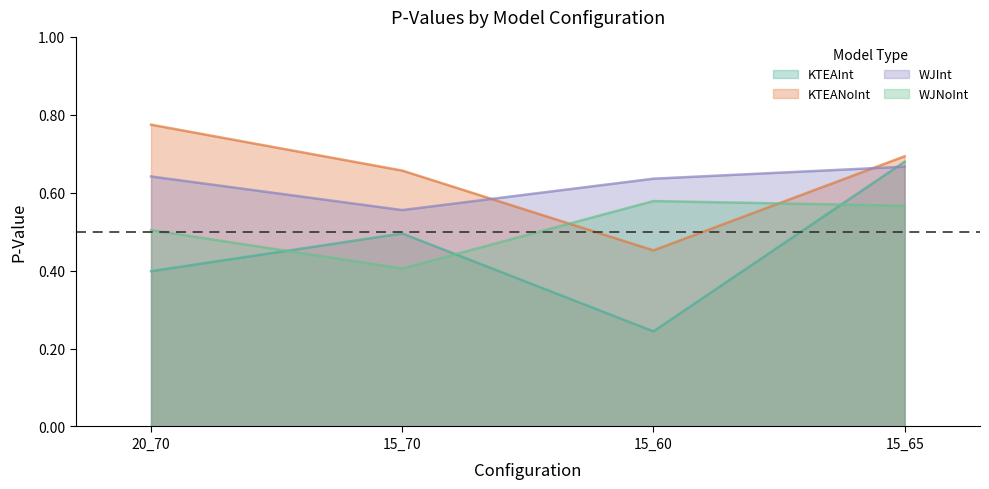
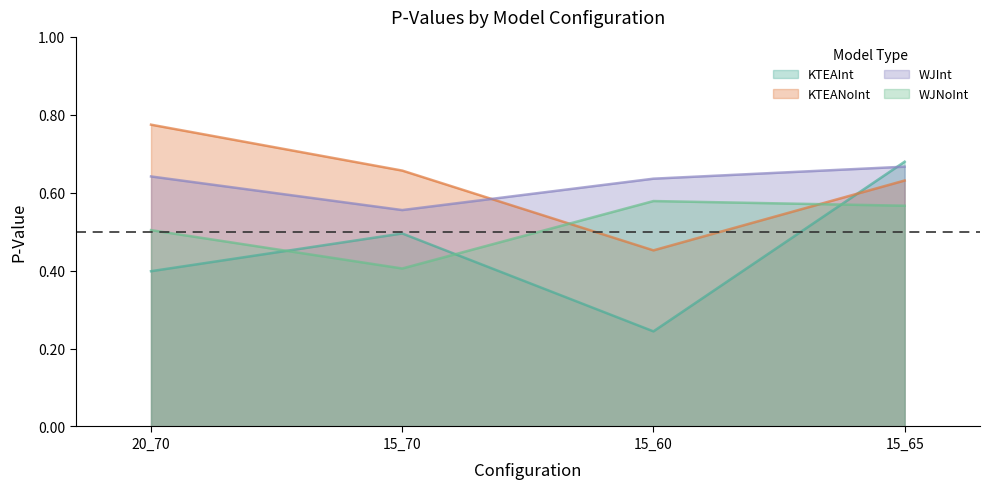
KTEANoInt, 15_65: 0.69 -> 0.63
